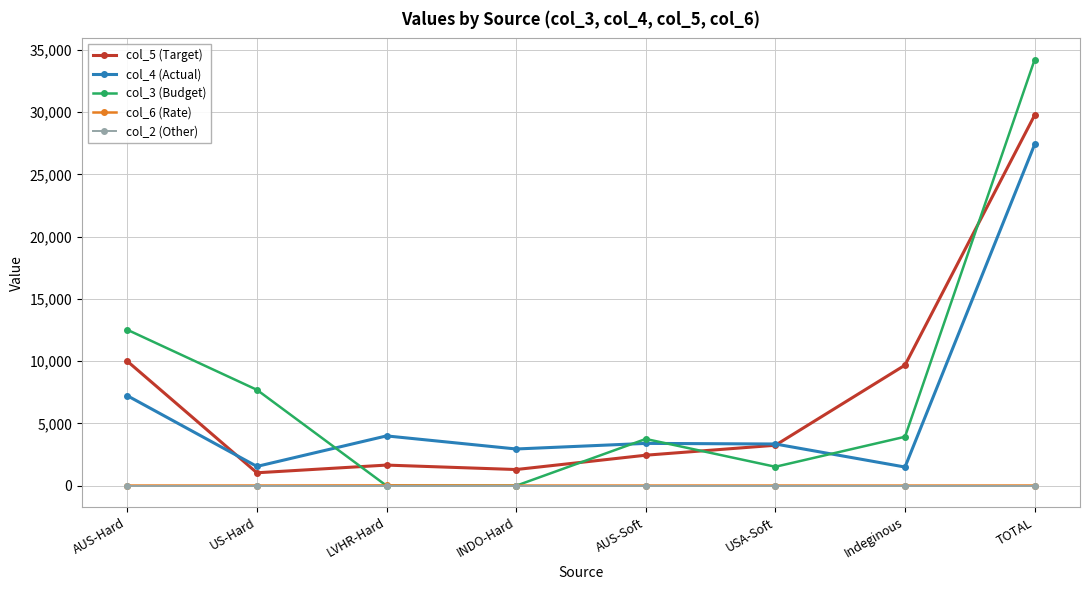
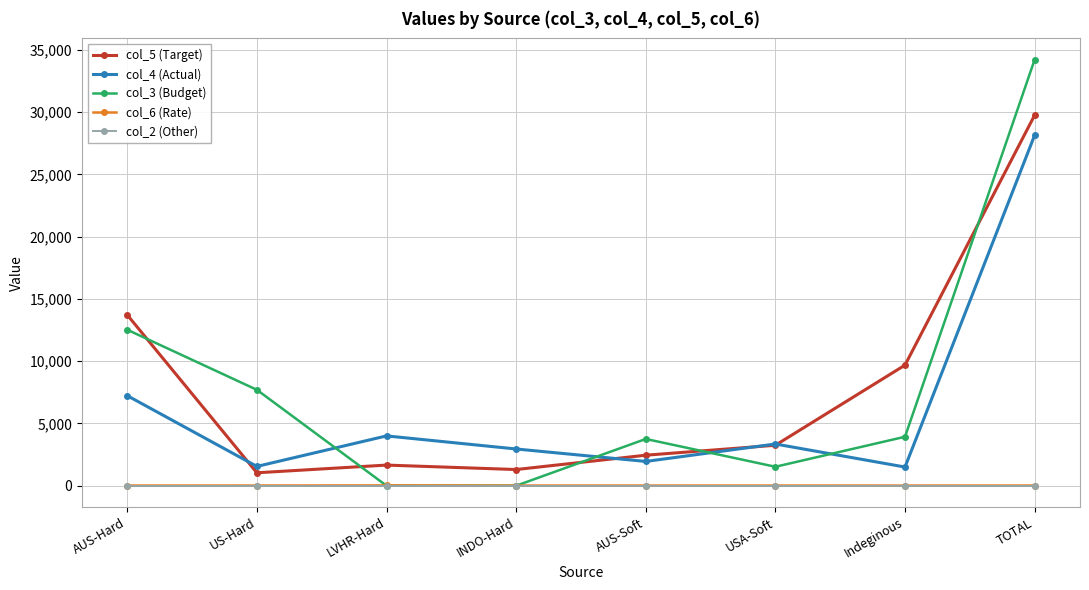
col_5 (Target), AUS-Hard: 10,000 -> 13,700
col_4 (Actual), AUS-Soft: 3,400 -> 2,000
col_4 (Actual), TOTAL: 27,400 -> 28,100
